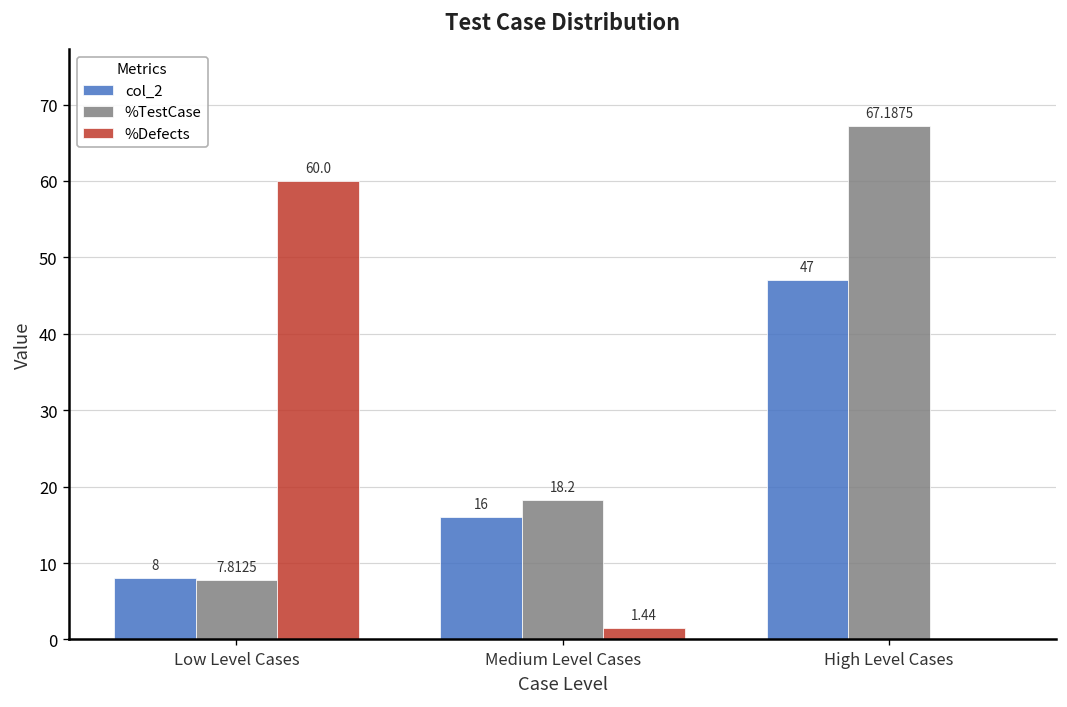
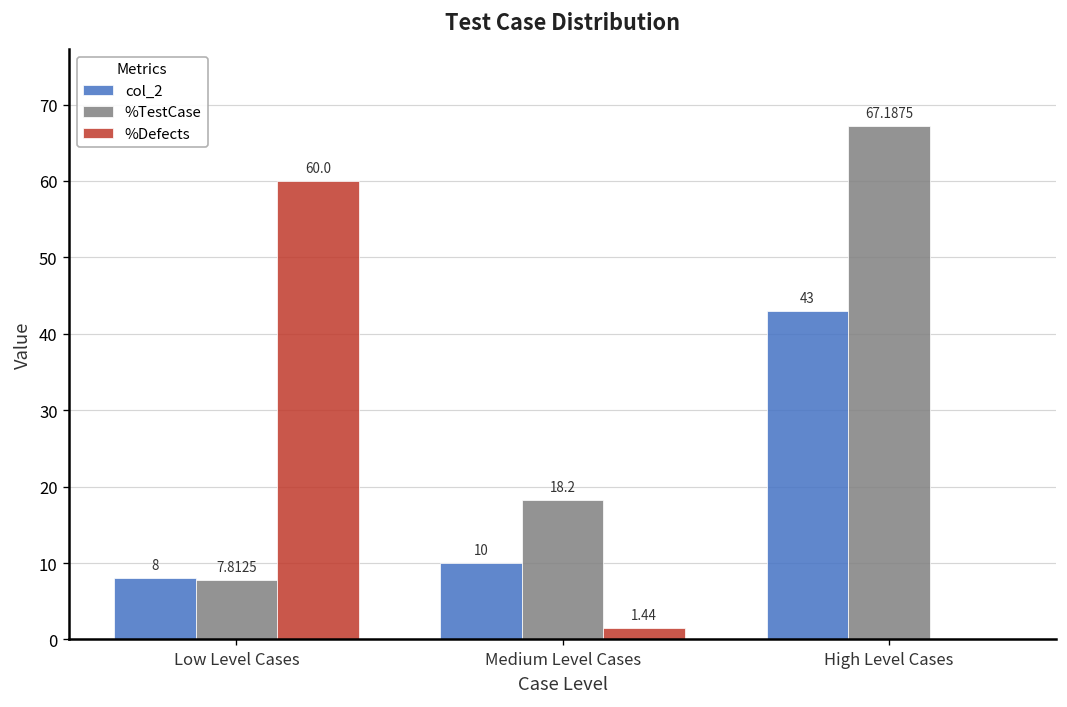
col_2, Medium Level Cases: 16 -> 10
col_2, High Level Cases: 47 -> 43
